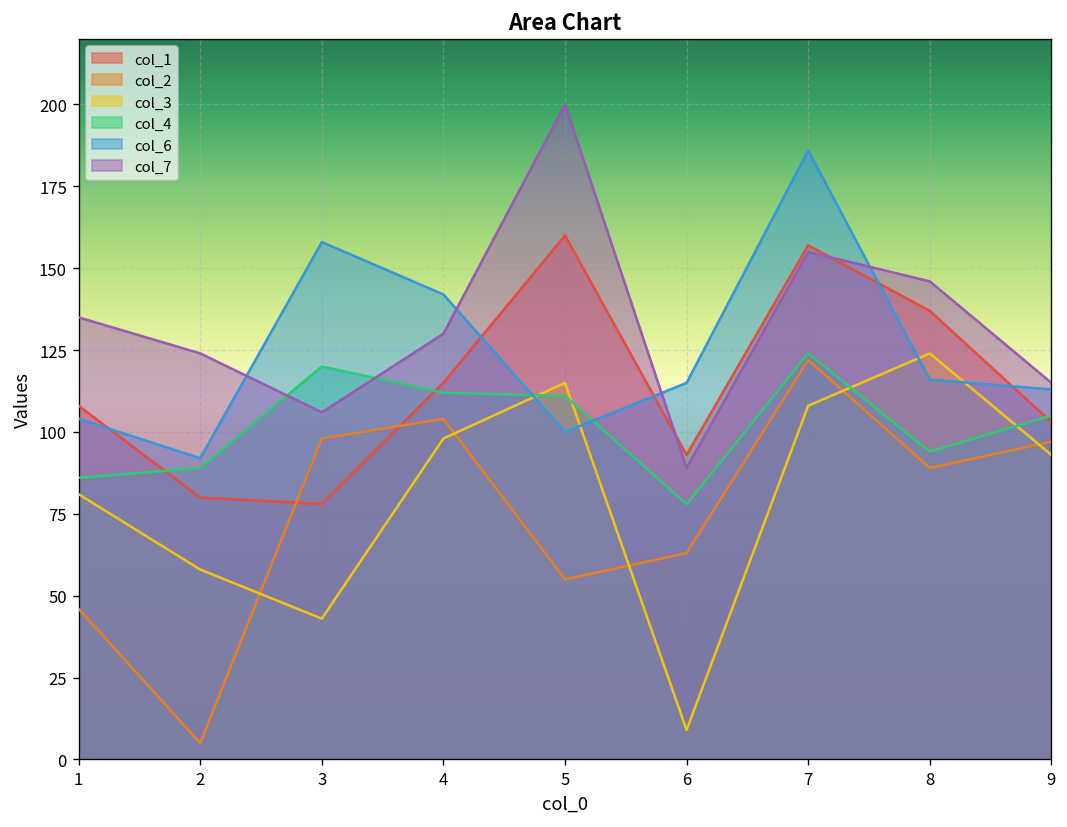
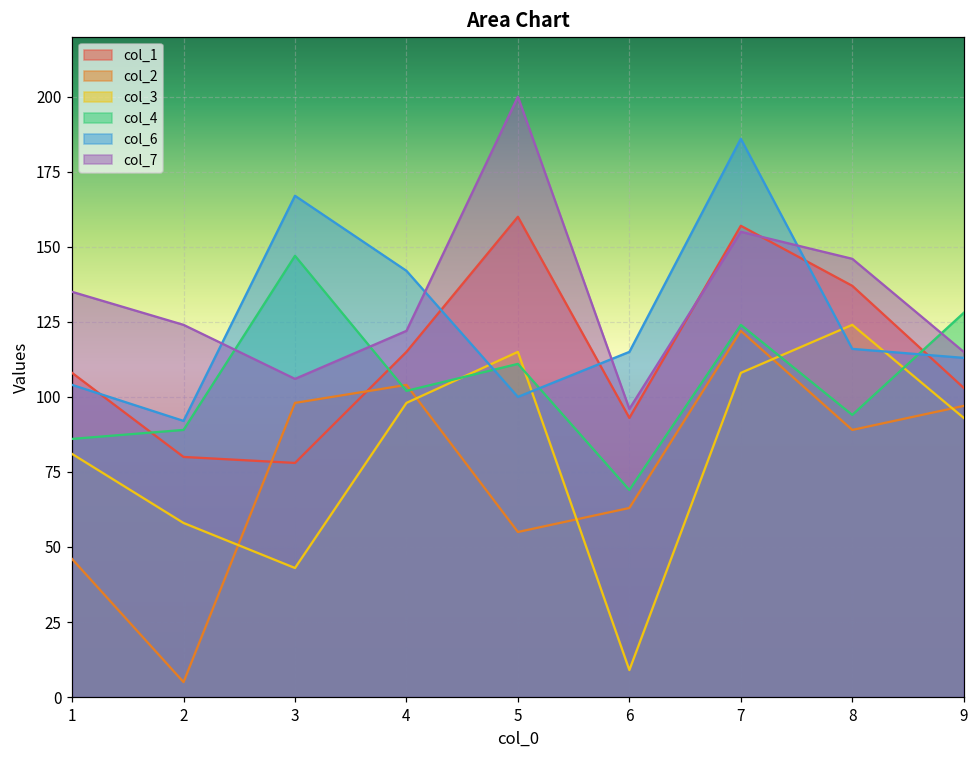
col_4, 3: 120 -> 147
col_6, 3: 158 -> 167
col_4, 4: 112 -> 102
col_7, 4: 130 -> 122
col_4, 6: 78 -> 69
col_7, 6: 89 -> 96
col_4, 9: 105 -> 128
